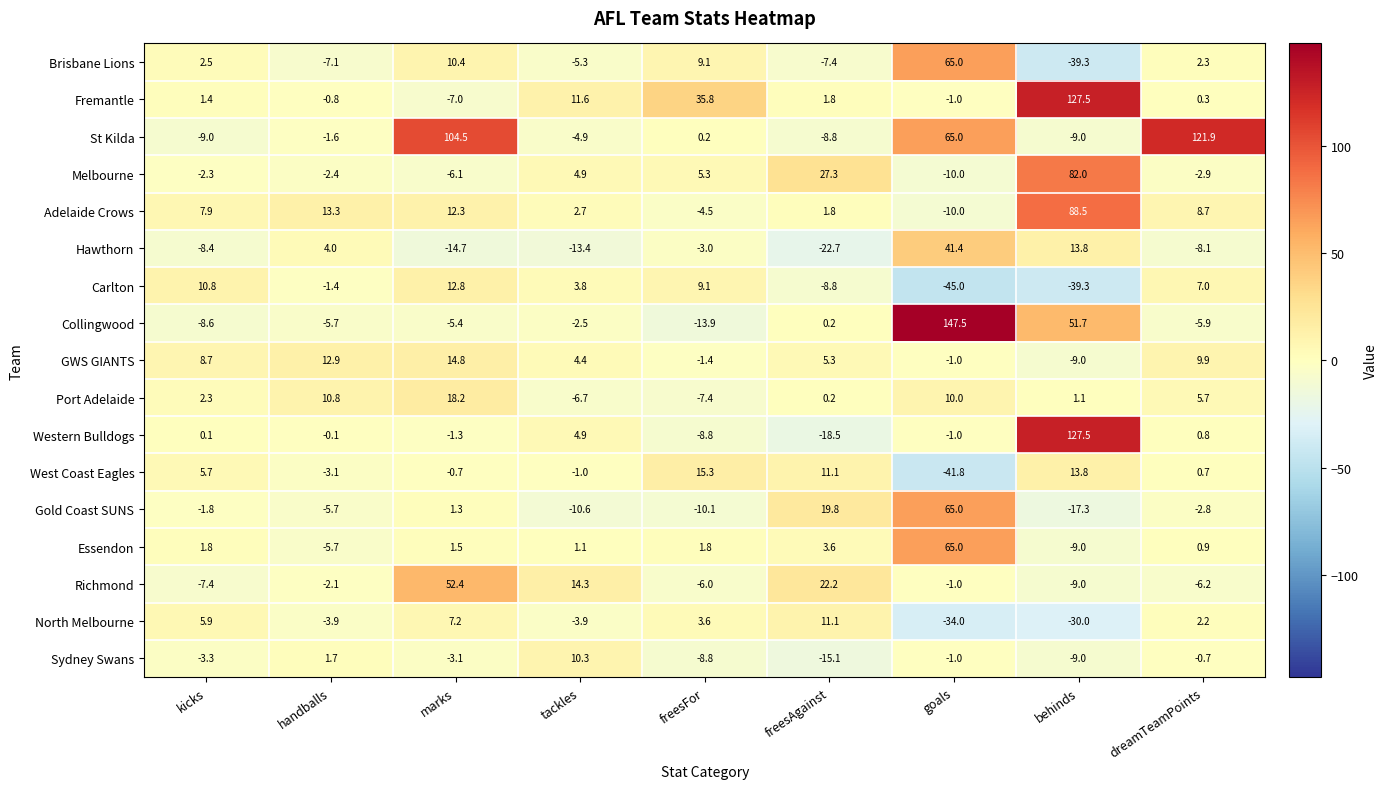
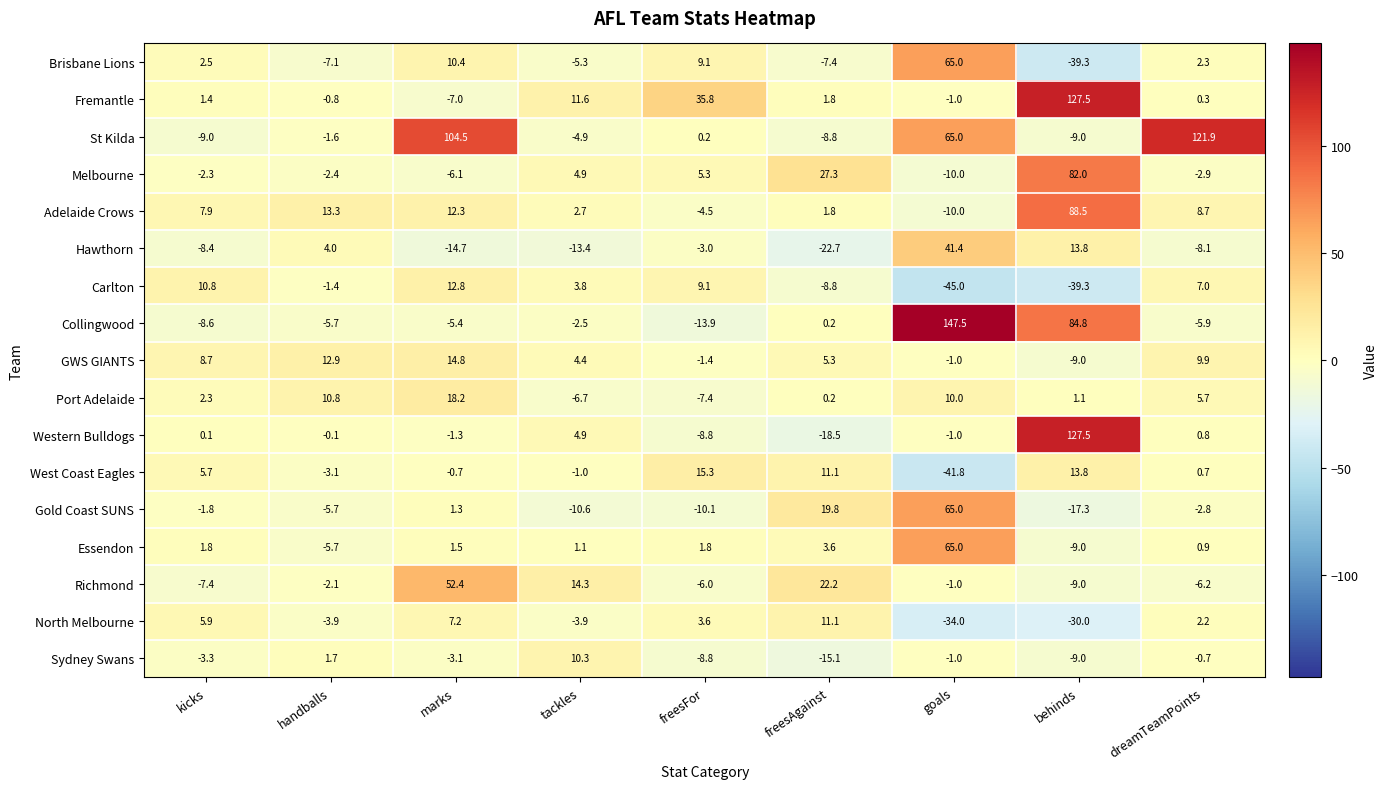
Collingwood, behinds: 51.7 -> 84.8
